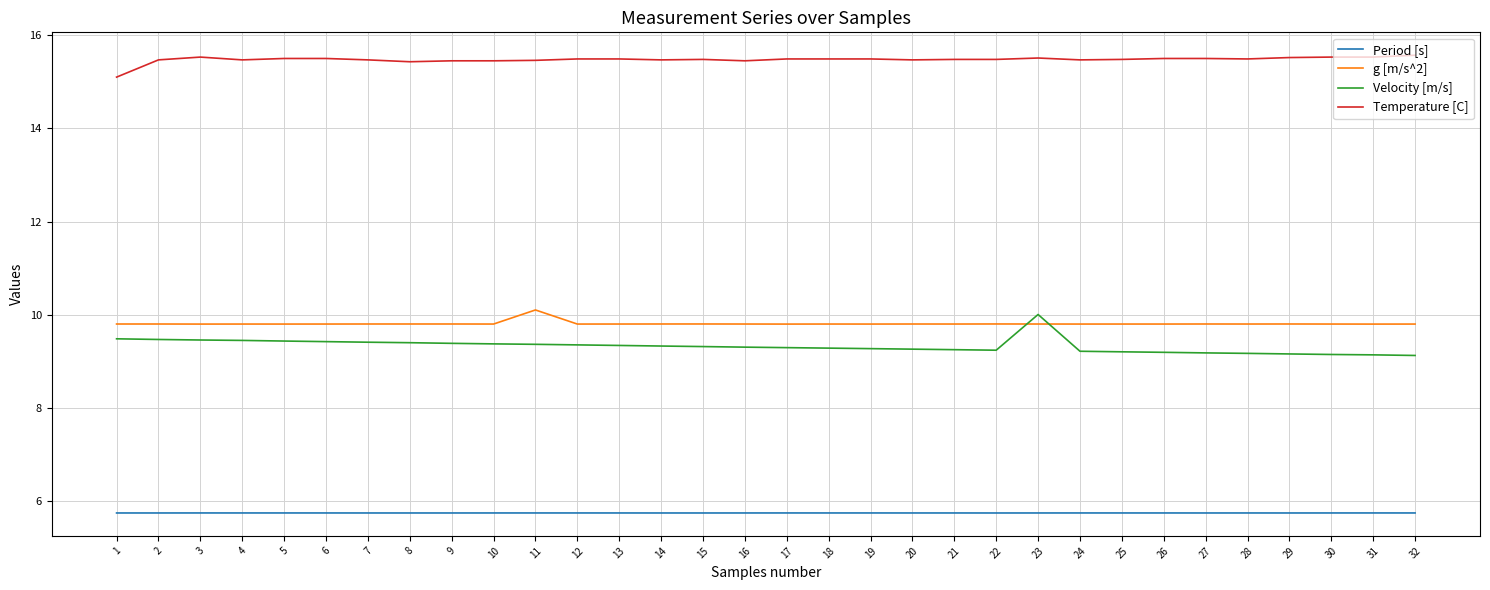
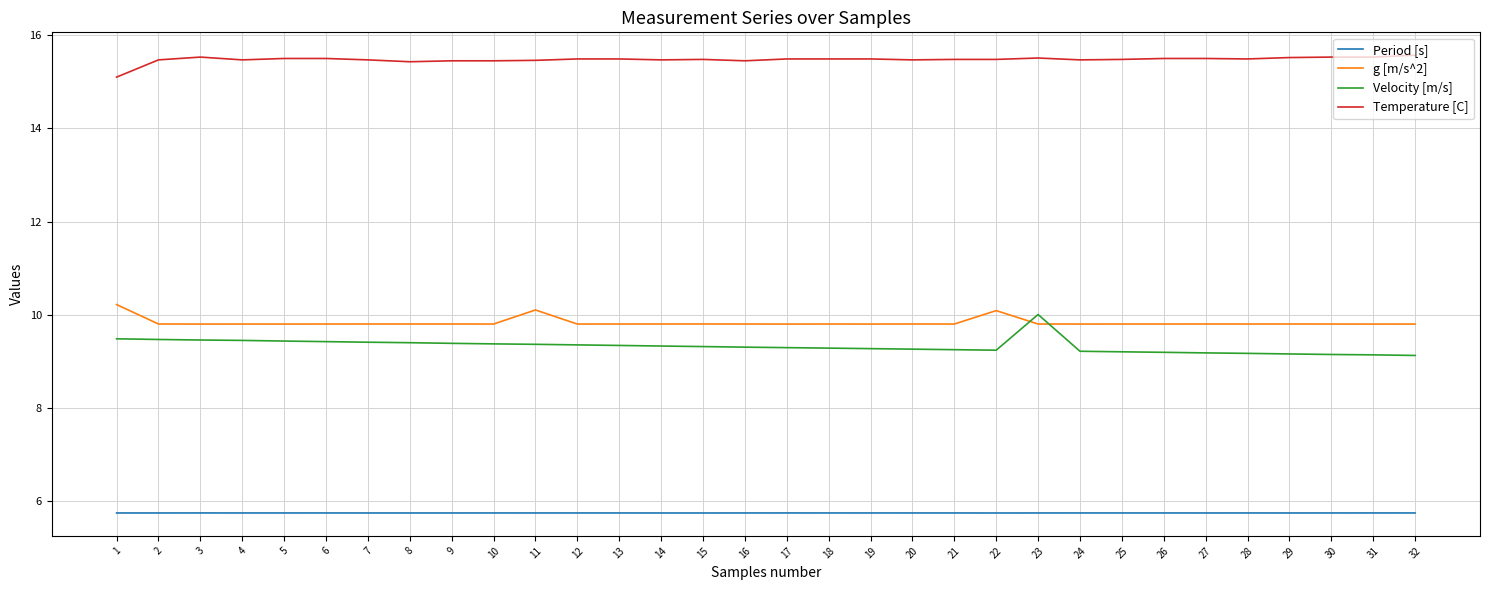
g [m/s^2], 1: 9.8 -> 10.2
g [m/s^2], 22: 9.8 -> 10.1
